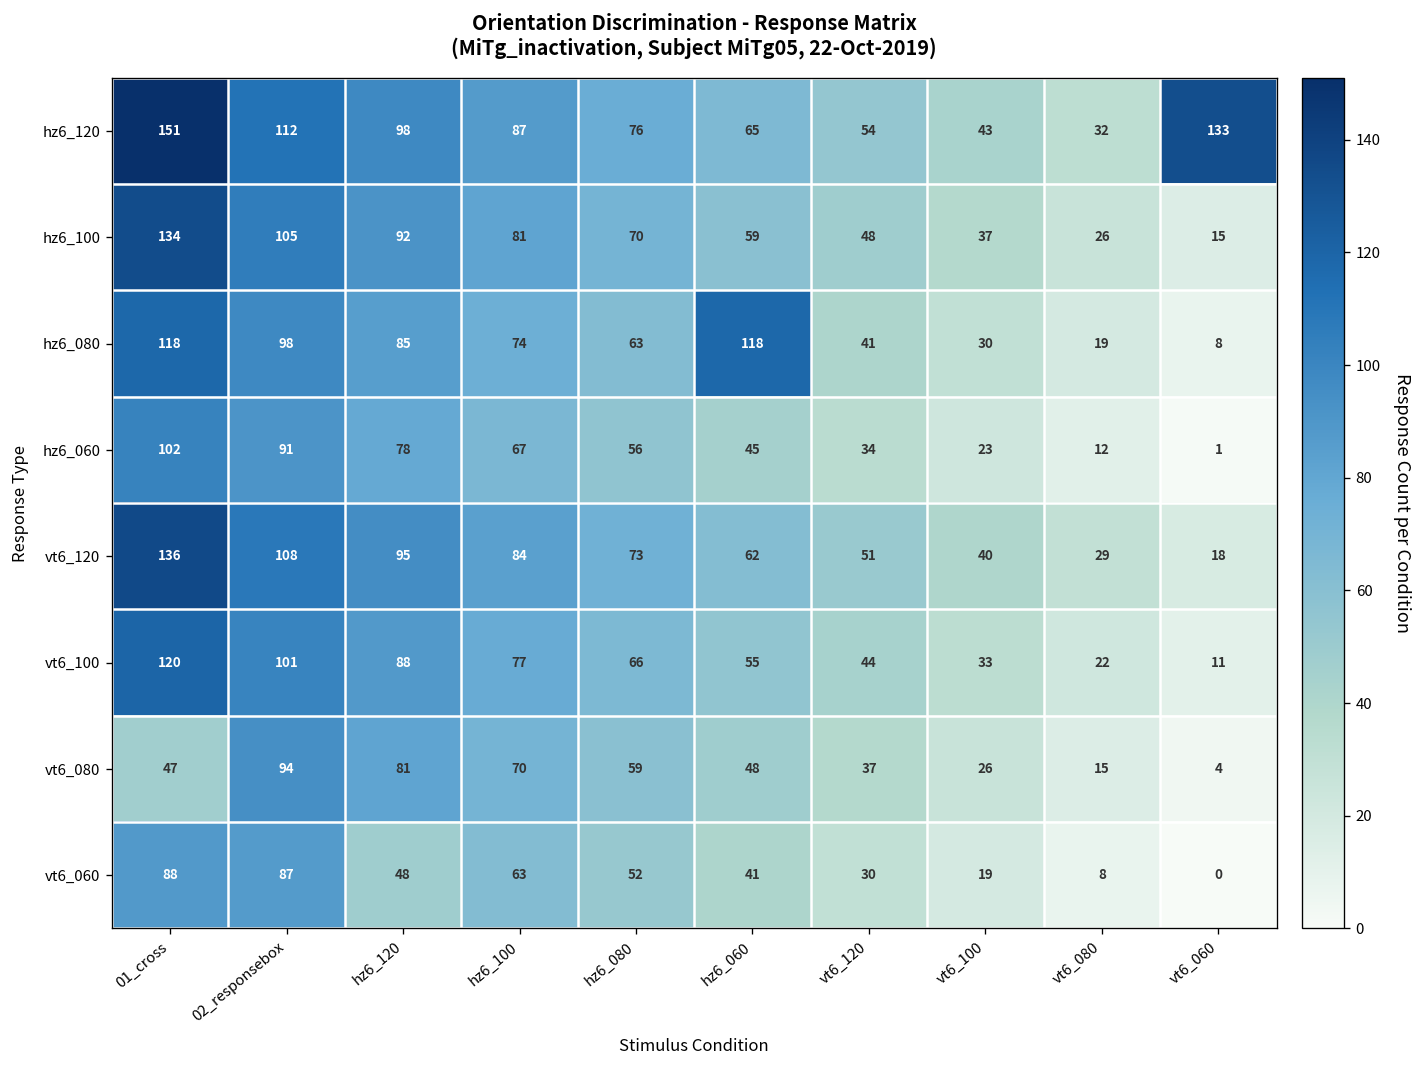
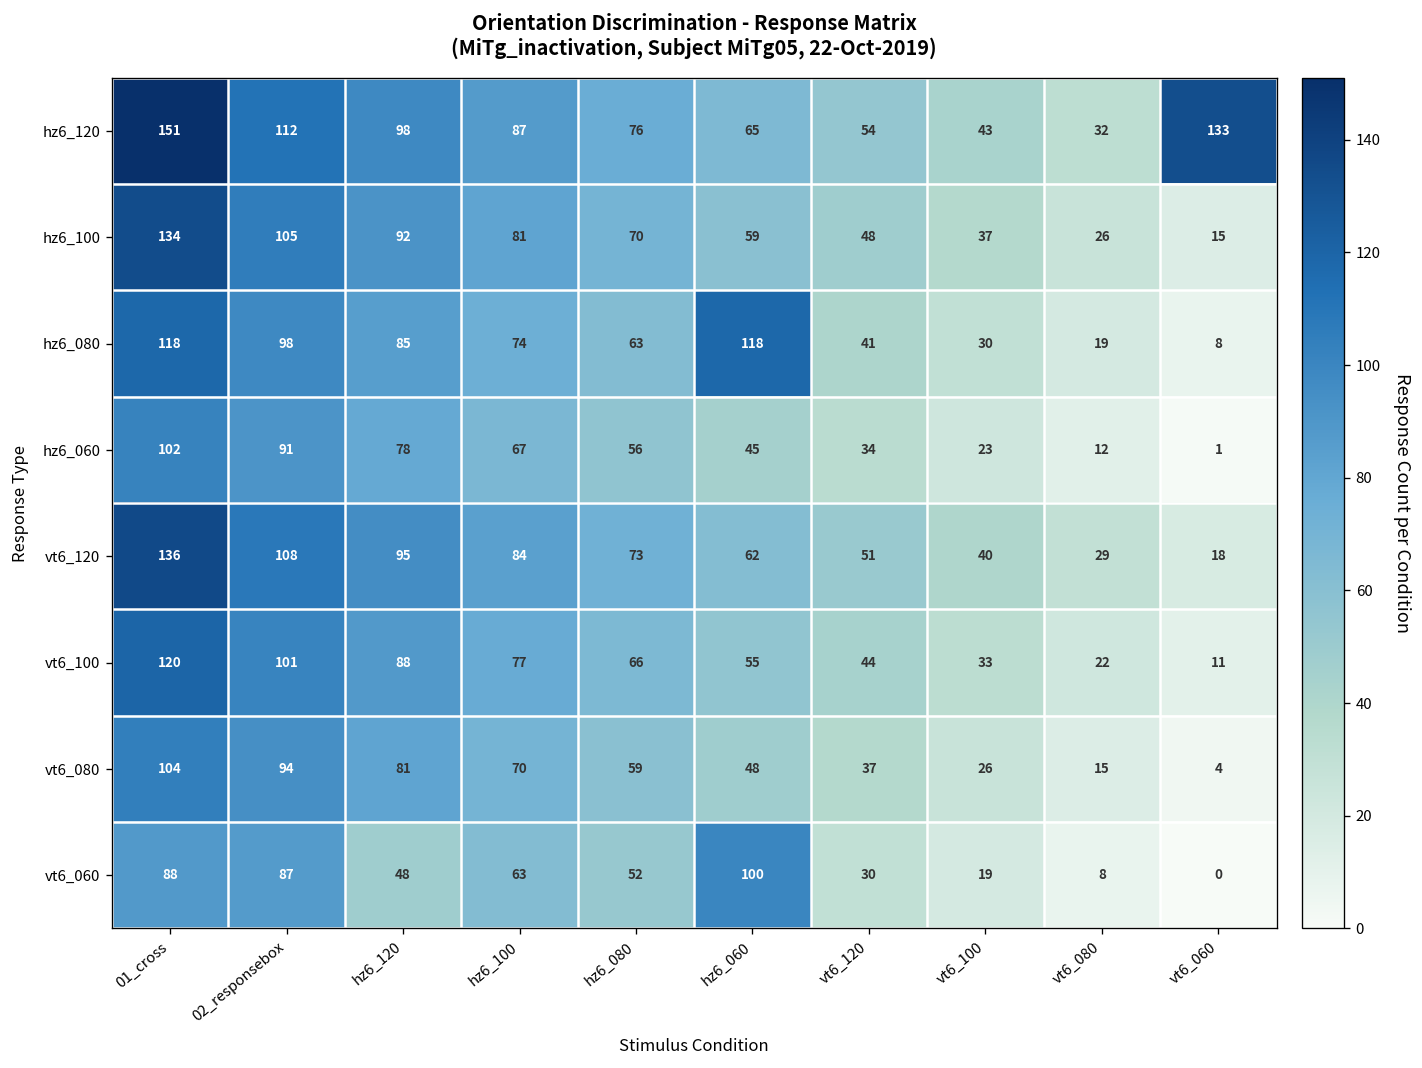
vt6_080, 01_cross: 47 -> 104
vt6_060, hz6_060: 41 -> 100
